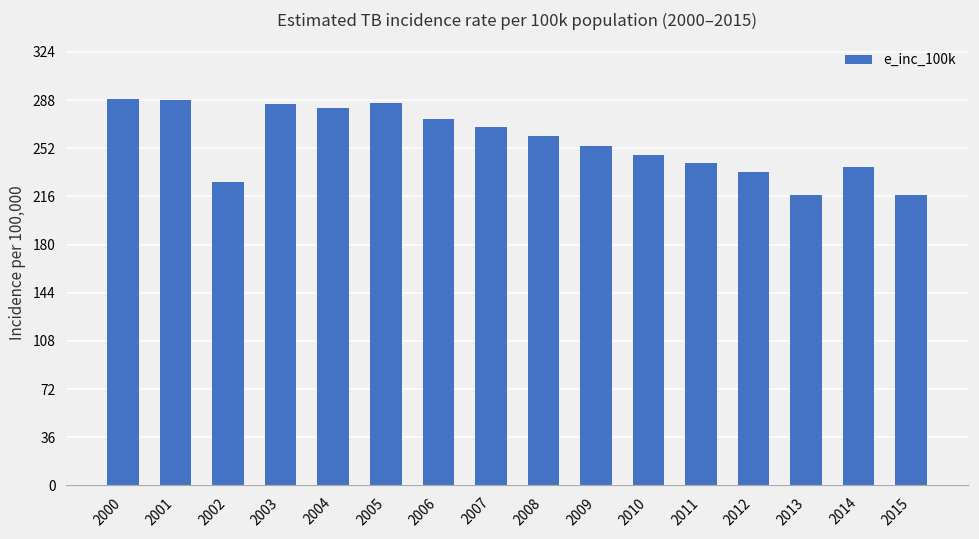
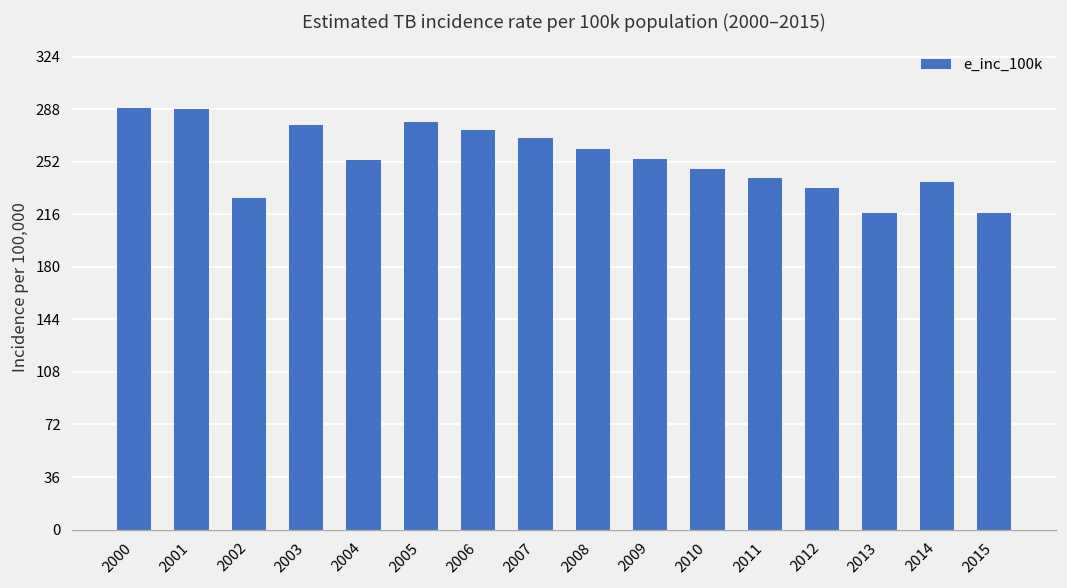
2003: 285 -> 277
2004: 282 -> 253
2005: 286 -> 279
